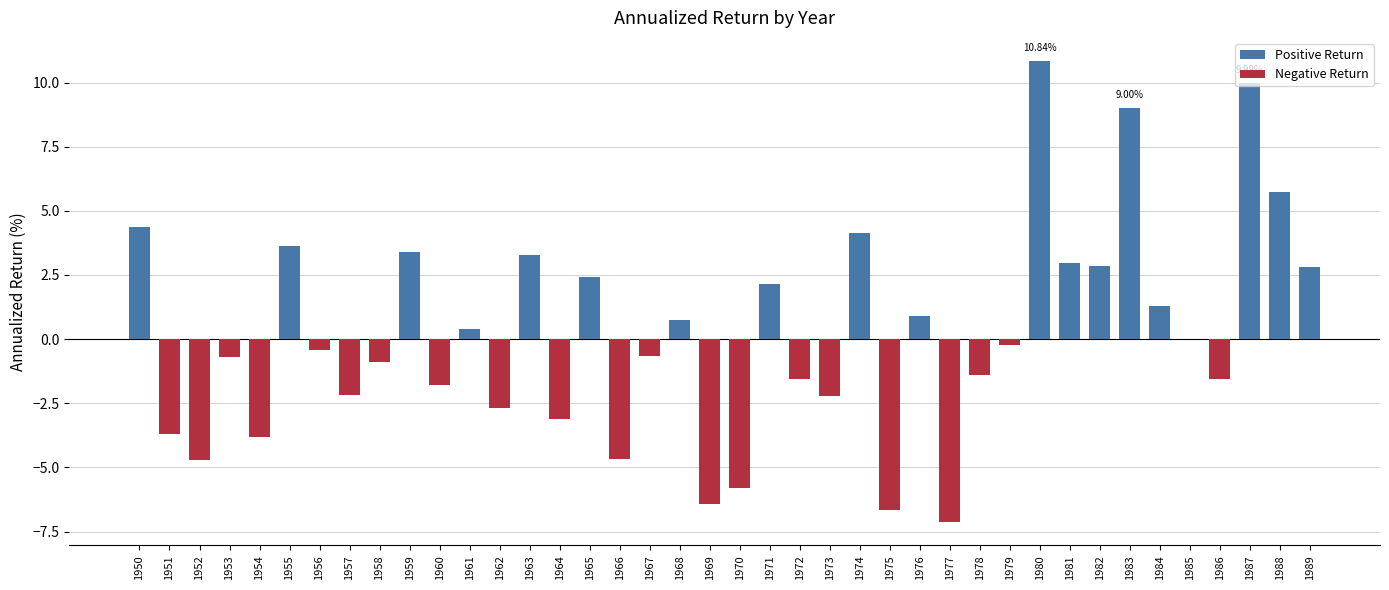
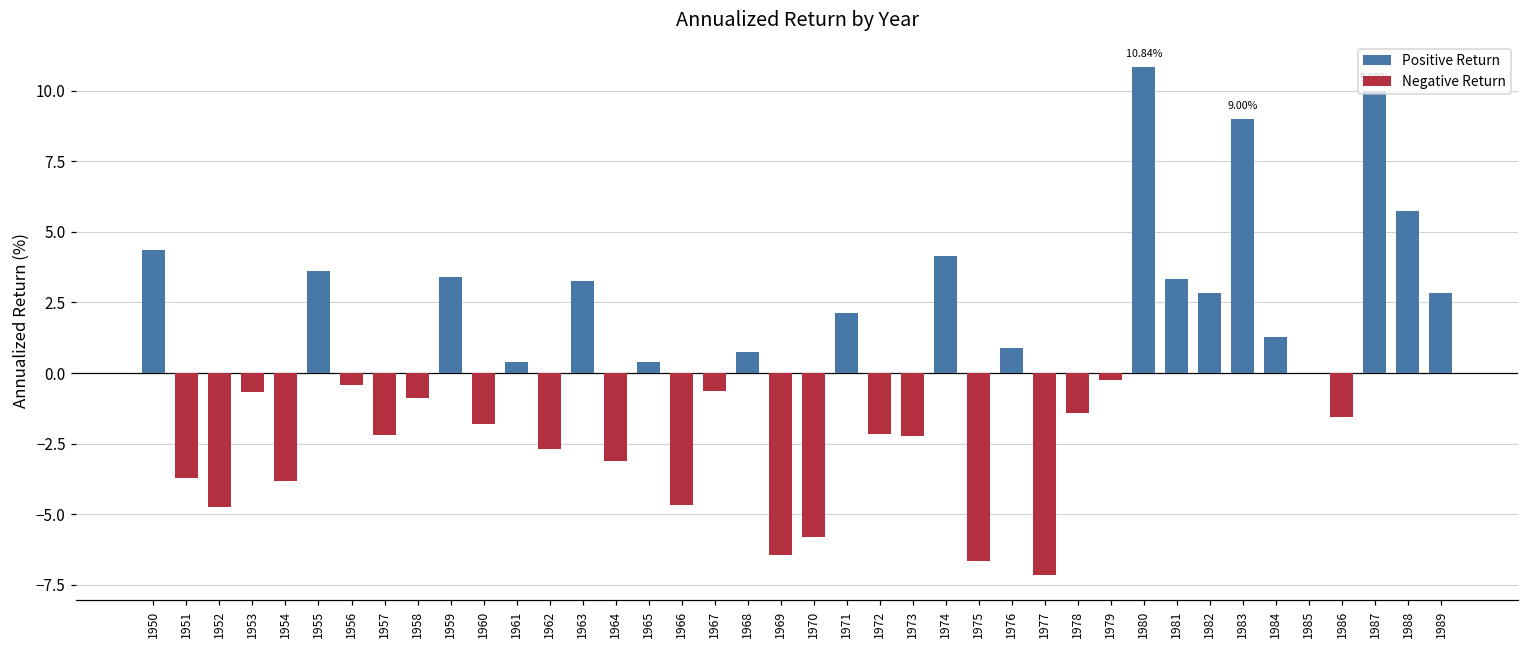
Positive Return, 1965: 2.4 -> 0.4
Negative Return, 1972: -1.6 -> -2.2
Positive Return, 1981: 3.0 -> 3.3
